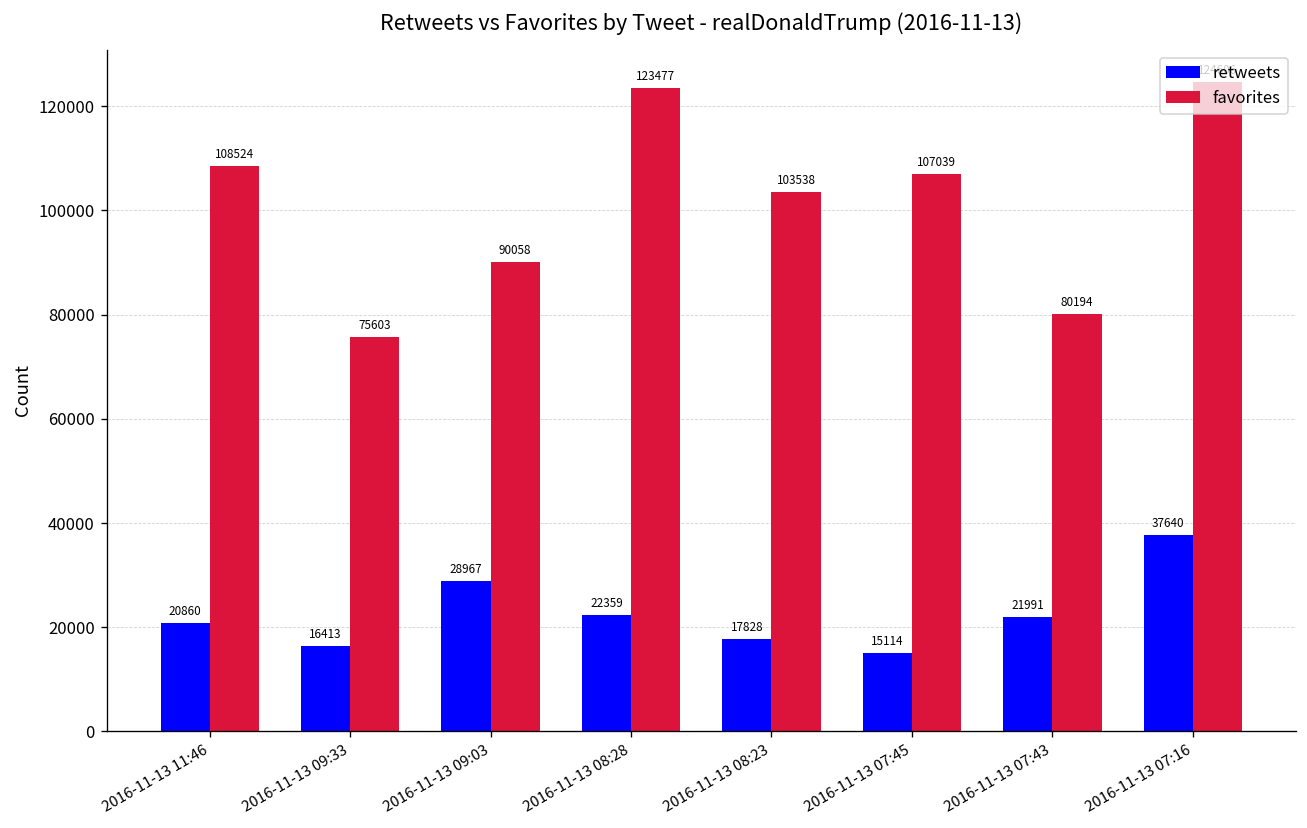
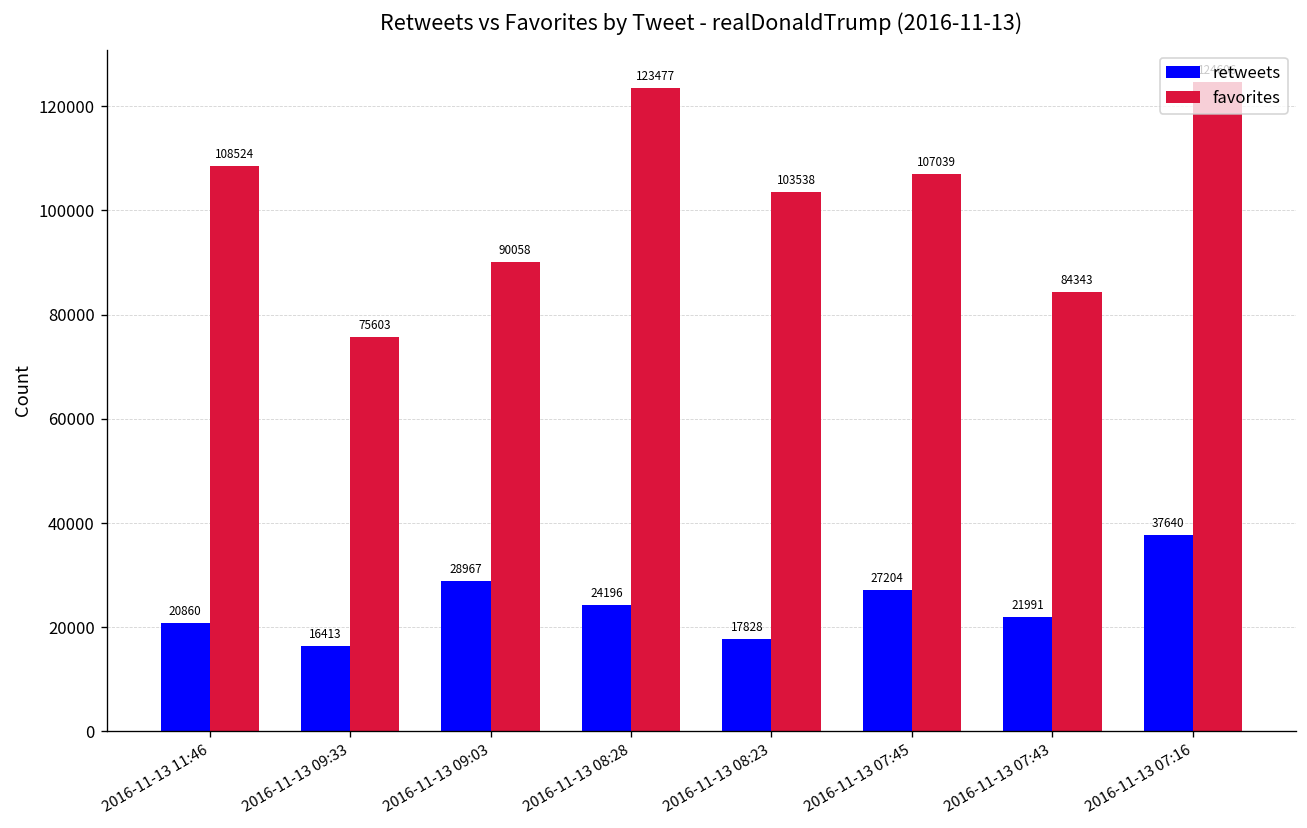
retweets, 2016-11-13 08:28: 22359 -> 24196
retweets, 2016-11-13 07:45: 15114 -> 27204
favorites, 2016-11-13 07:43: 80194 -> 84343
